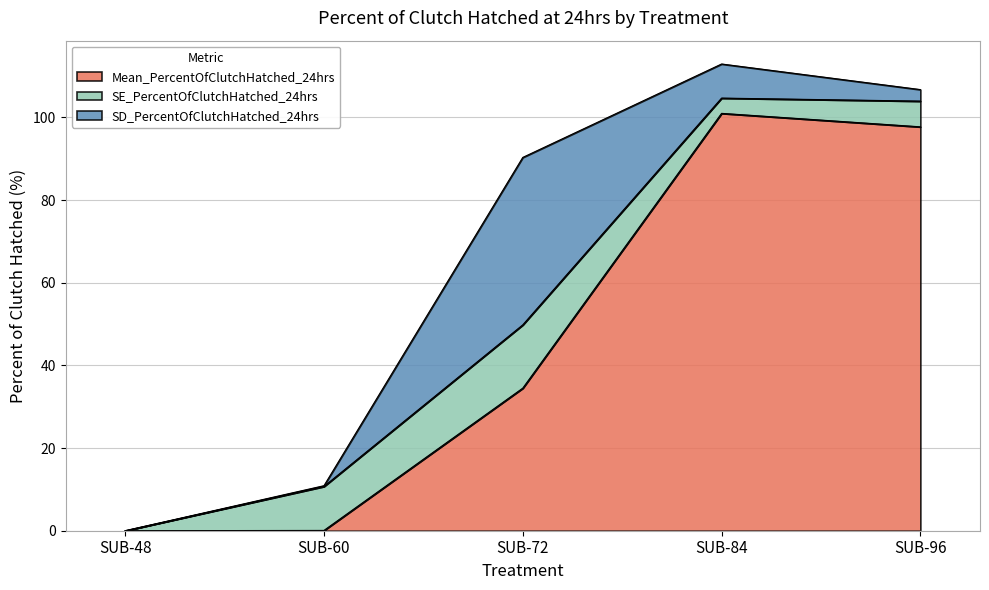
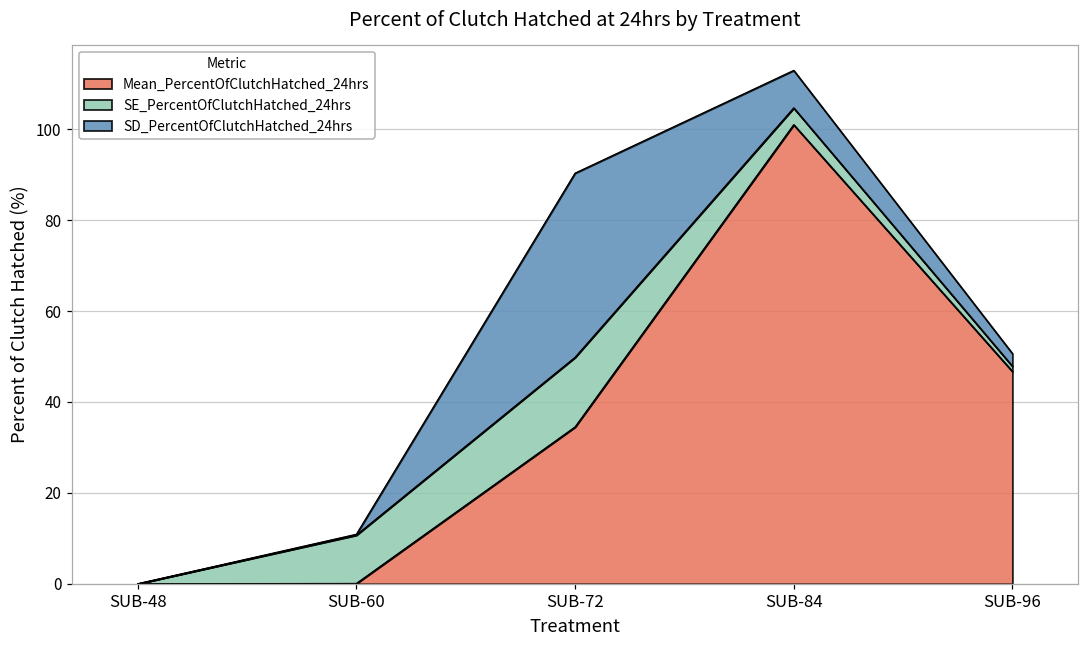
Mean_PercentOfClutchHatched_24hrs, SUB-96: 98 -> 47
SE_PercentOfClutchHatched_24hrs, SUB-96: 6 -> 1
